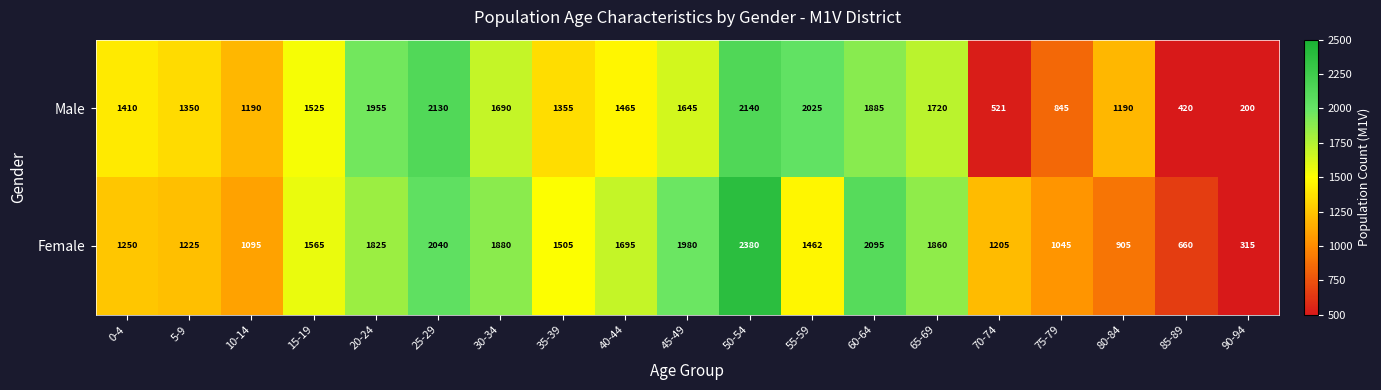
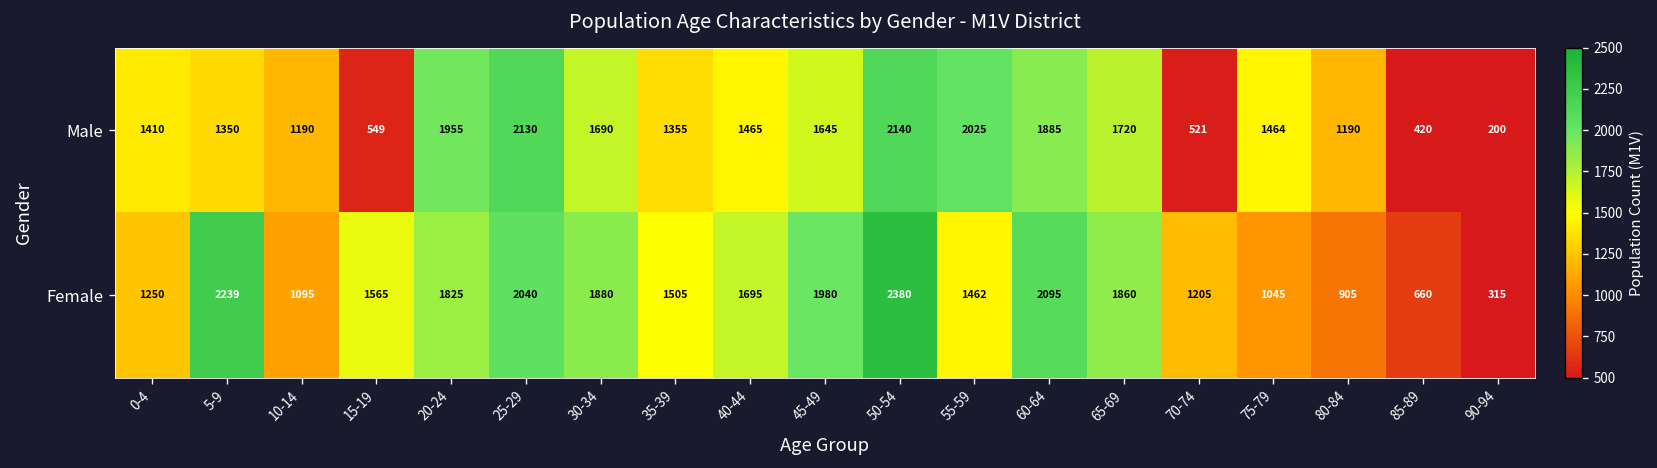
Male, 15-19: 1525 -> 549
Male, 75-79: 845 -> 1464
Female, 5-9: 1225 -> 2239
